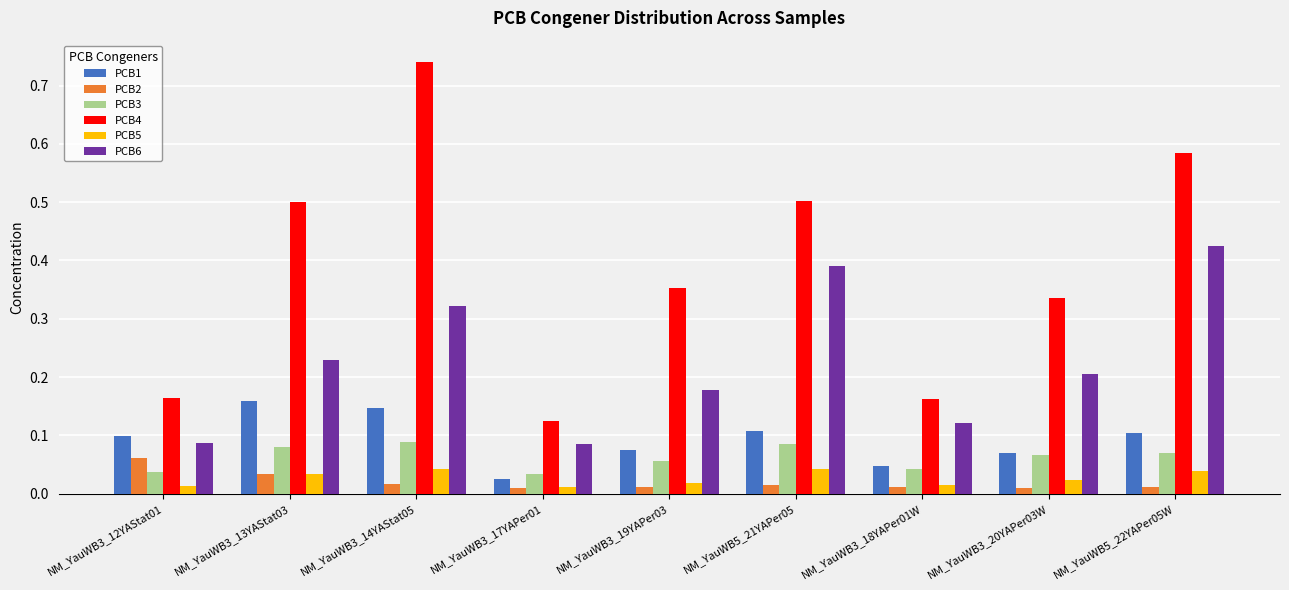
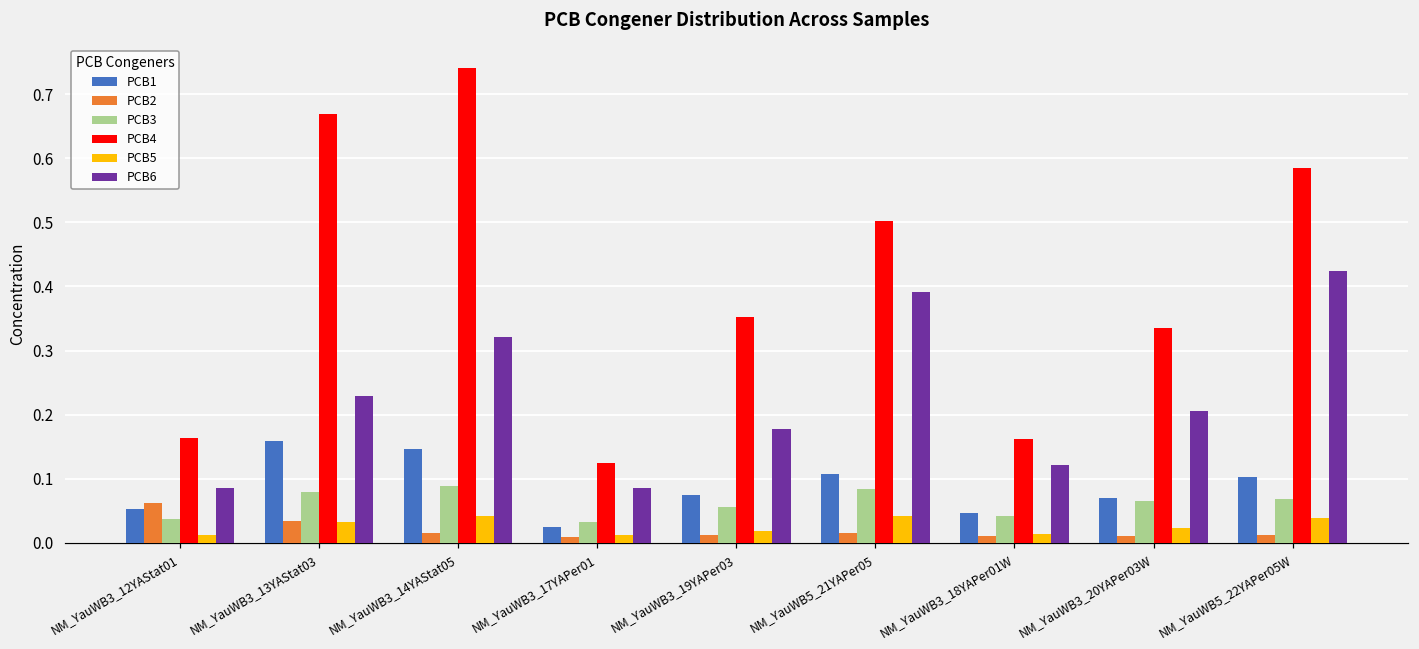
PCB1, NM_YauWB3_12YAStat01: 0.10 -> 0.05
PCB4, NM_YauWB3_13YAStat03: 0.50 -> 0.67
